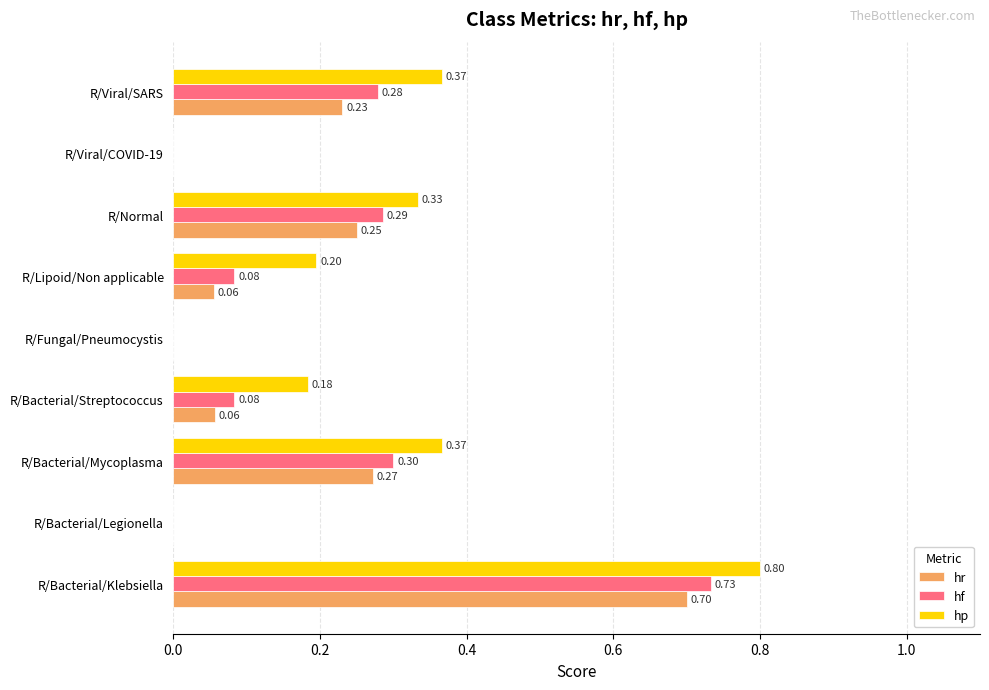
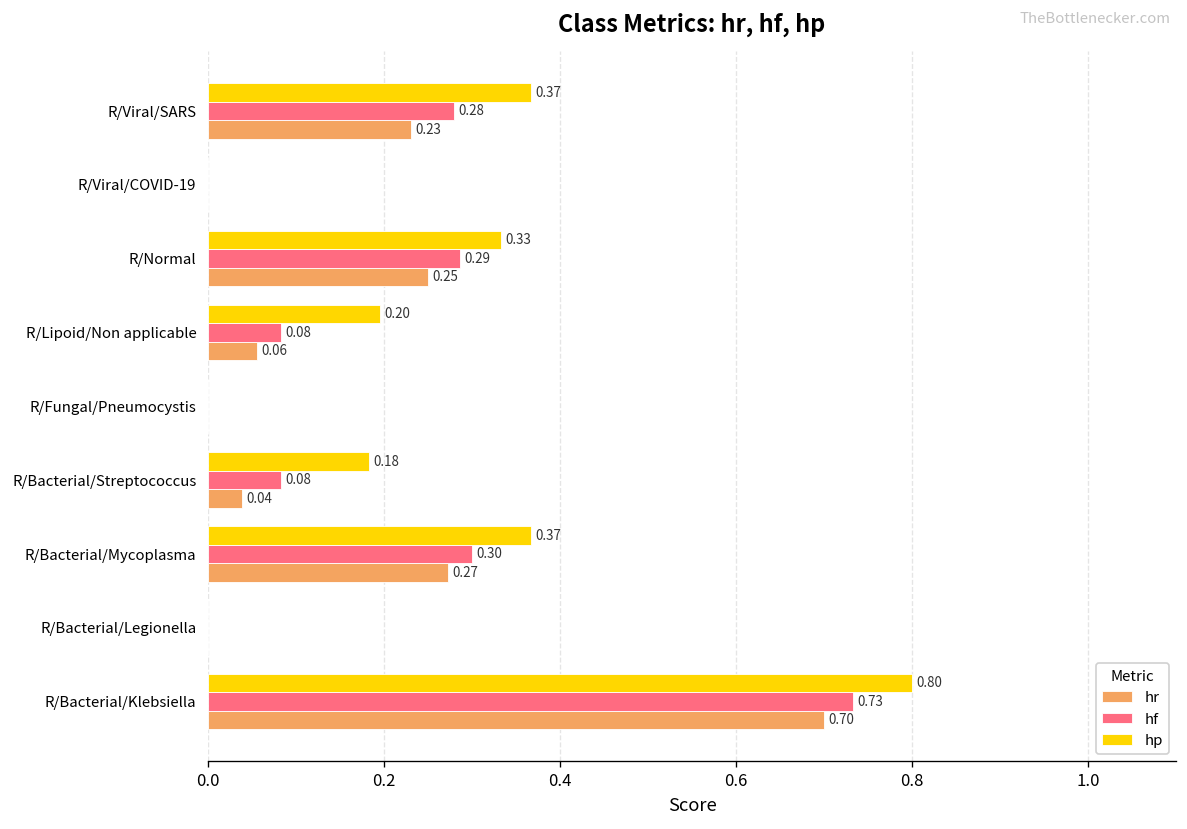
hr, R/Bacterial/Streptococcus: 0.06 -> 0.04
